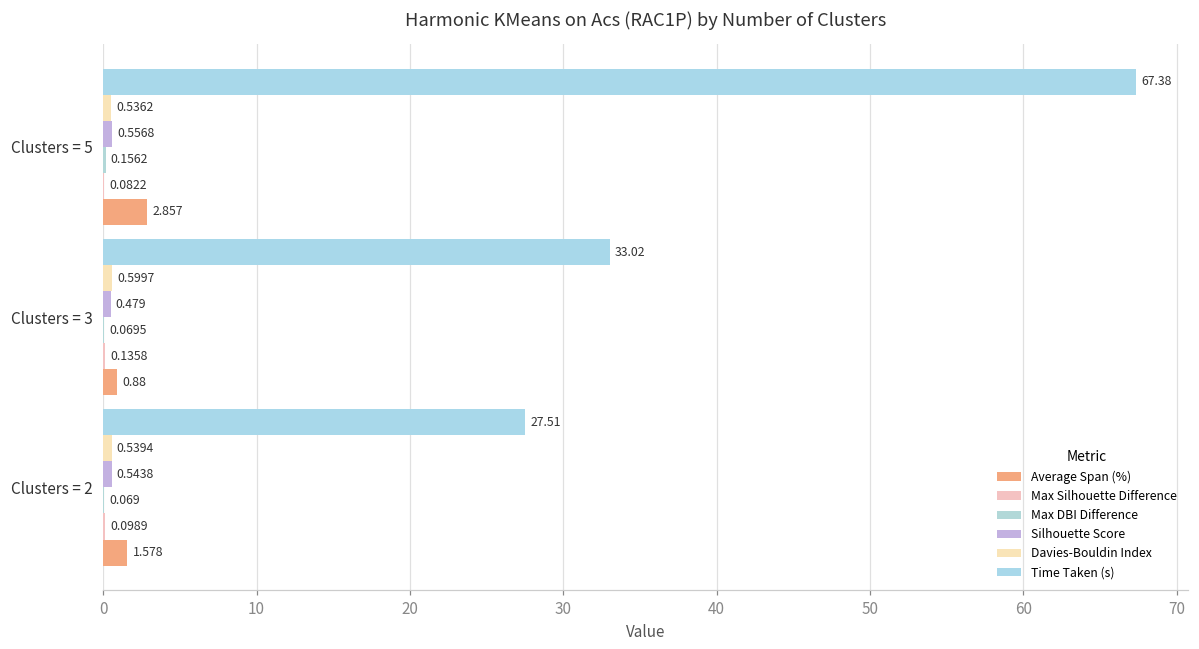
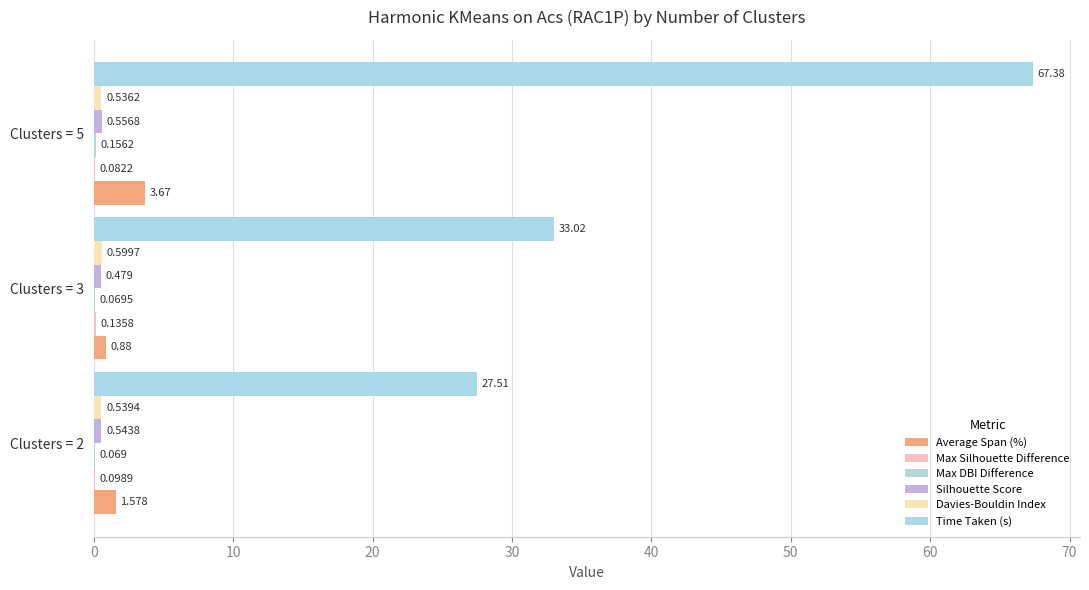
Average Span (%), Clusters = 5: 2.857 -> 3.67
